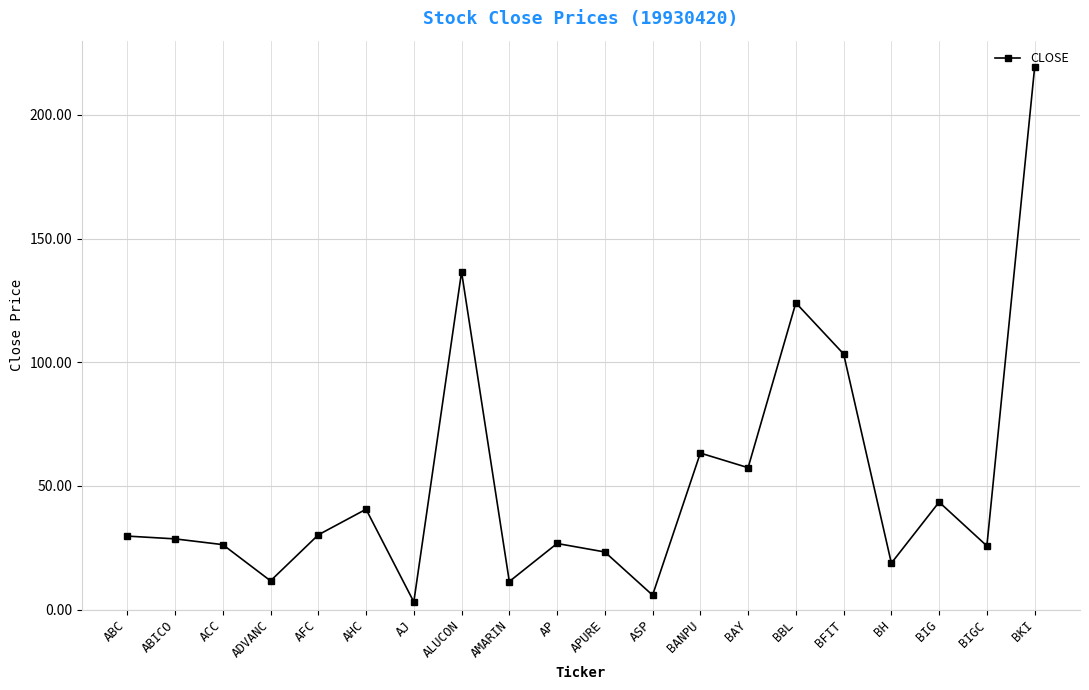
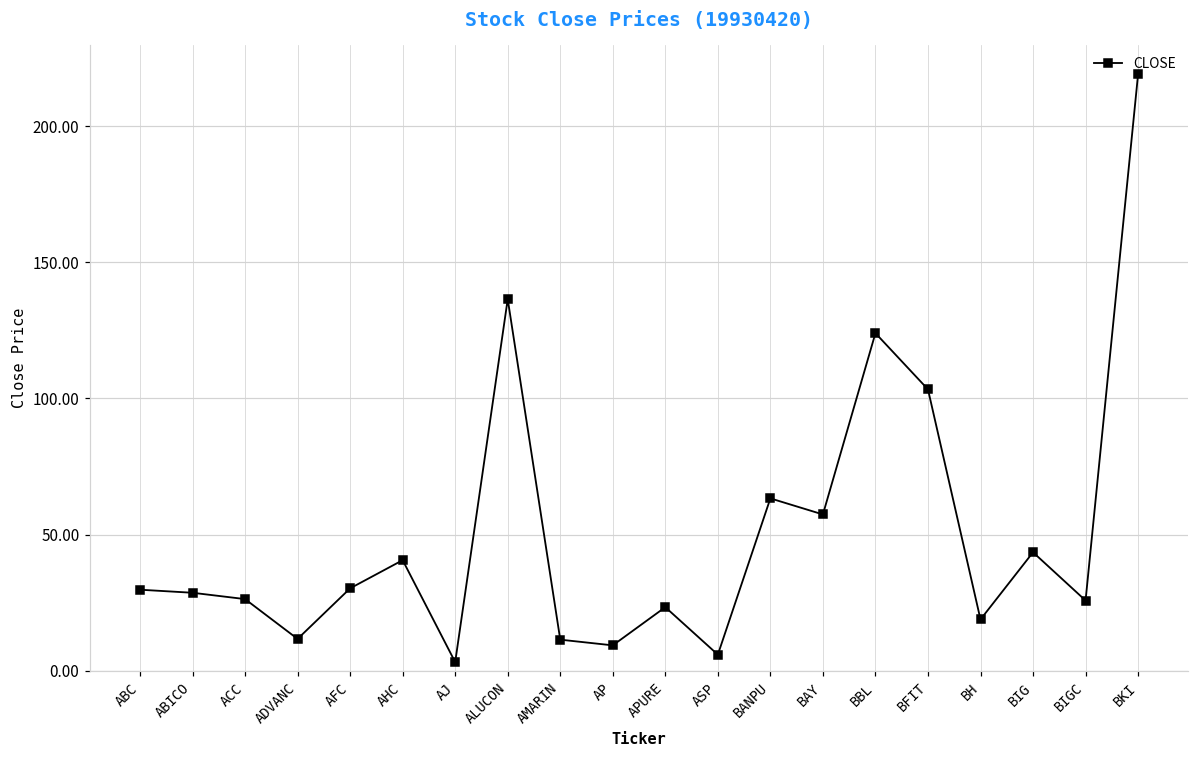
AP: 27 -> 9
